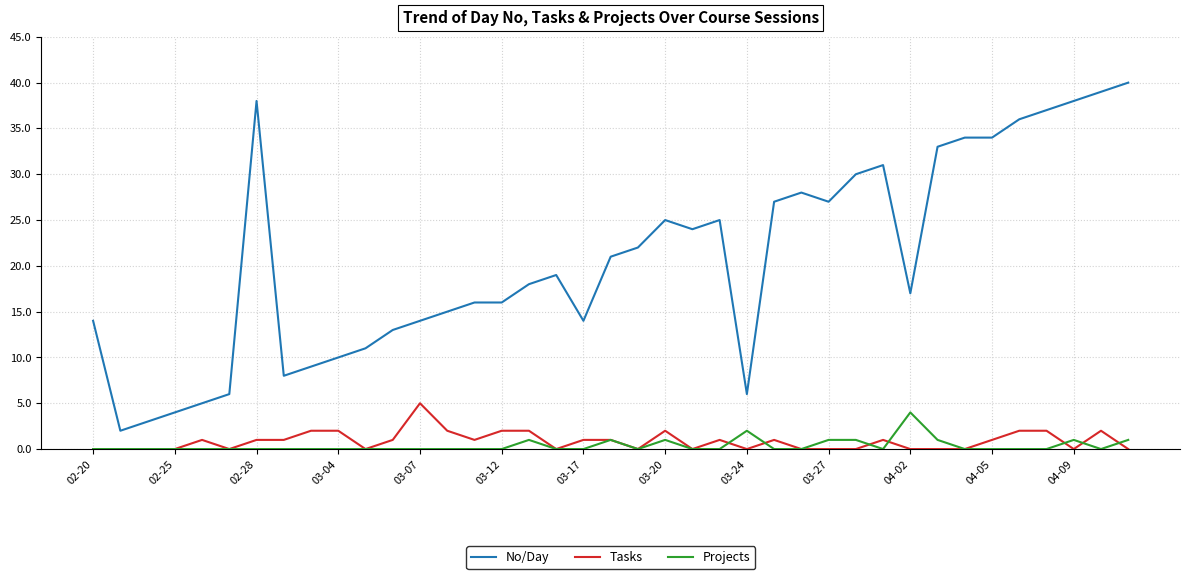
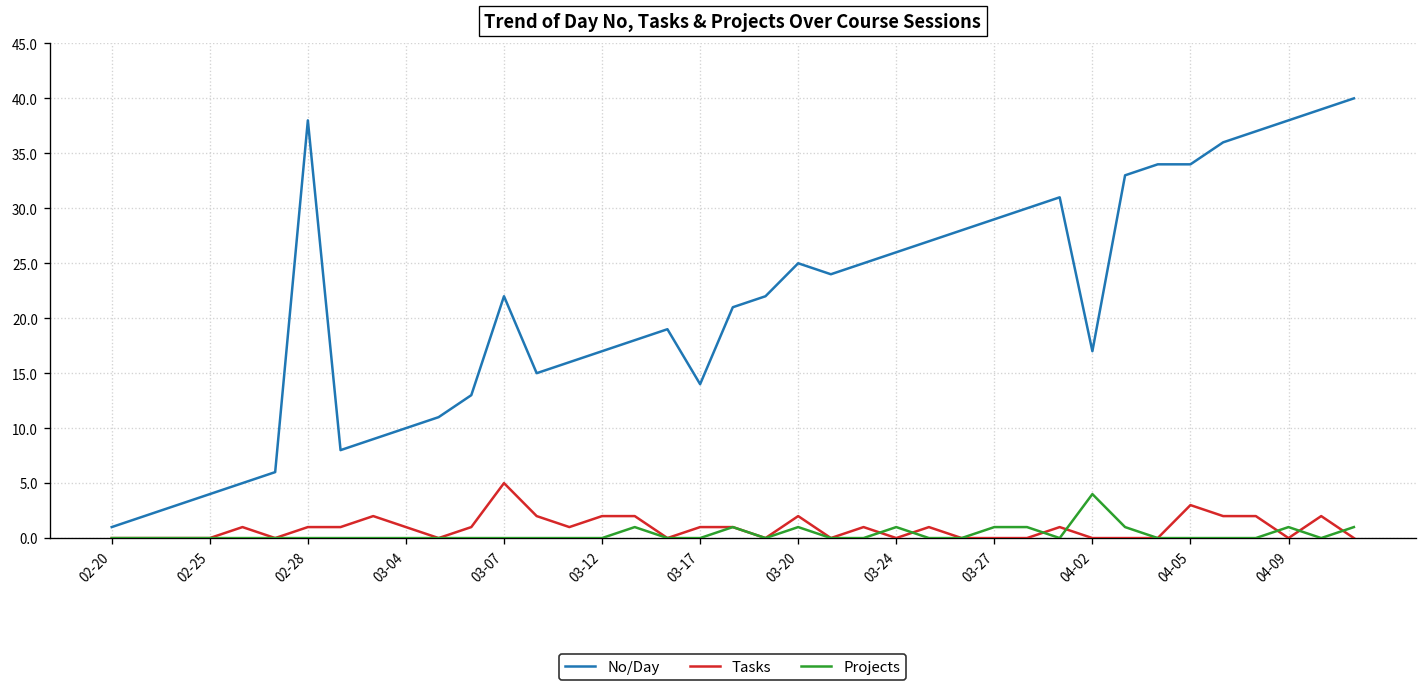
No/Day, 02-20: 14 -> 1
Tasks, 03-04: 2 -> 1
No/Day, 03-07: 14 -> 22
No/Day, 03-12: 16 -> 17
No/Day, 03-24: 6 -> 26
Projects, 03-24: 2 -> 1
No/Day, 03-27: 27 -> 29
Tasks, 04-05: 1 -> 3
